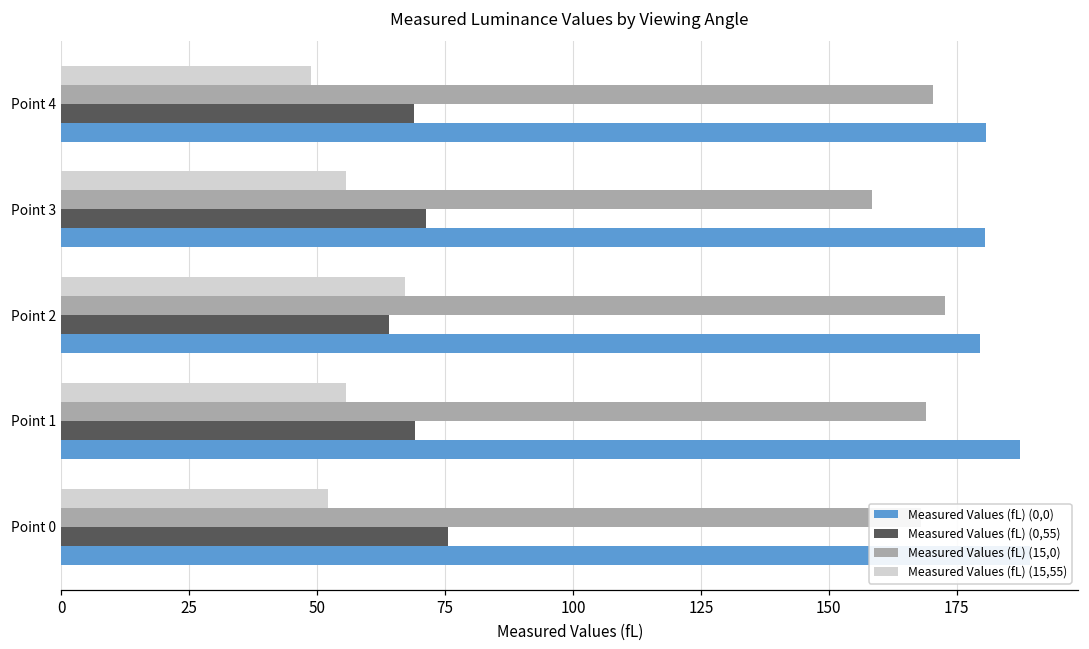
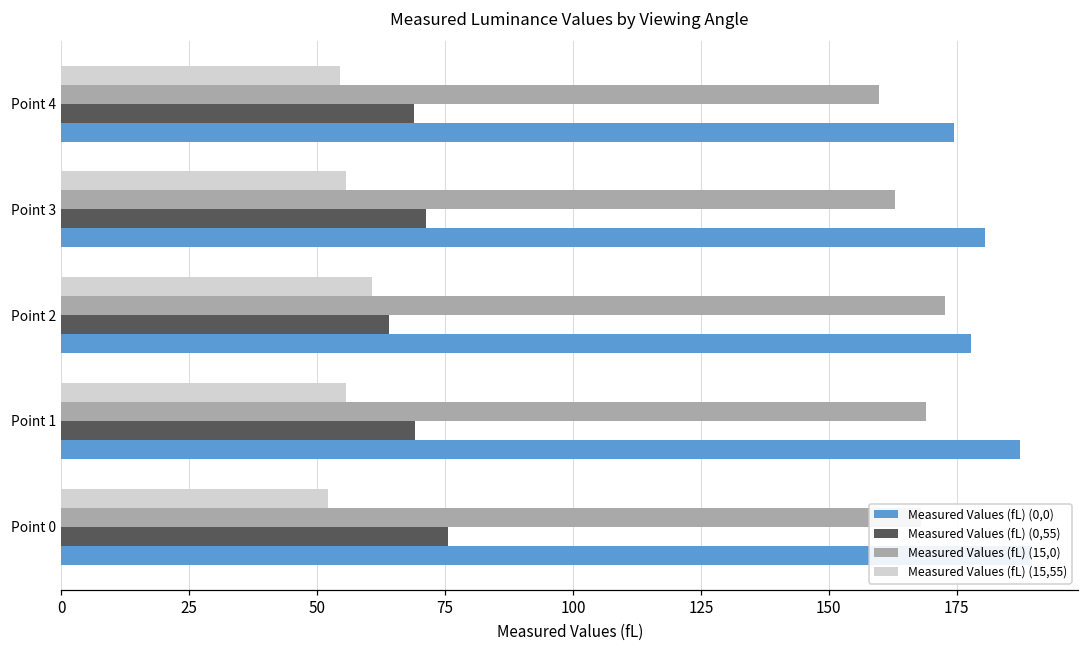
Measured Values (fL) (15,55), Point 4: 49 -> 54
Measured Values (fL) (15,0), Point 4: 170 -> 160
Measured Values (fL) (0,0), Point 4: 181 -> 175
Measured Values (fL) (15,0), Point 3: 158 -> 163
Measured Values (fL) (15,55), Point 2: 67 -> 61
Measured Values (fL) (0,0), Point 2: 180 -> 178
